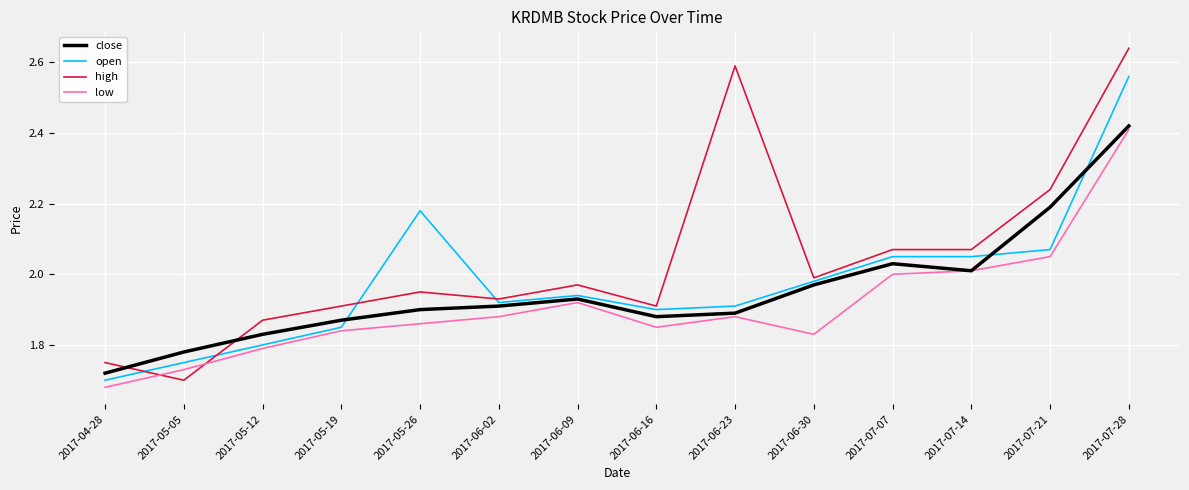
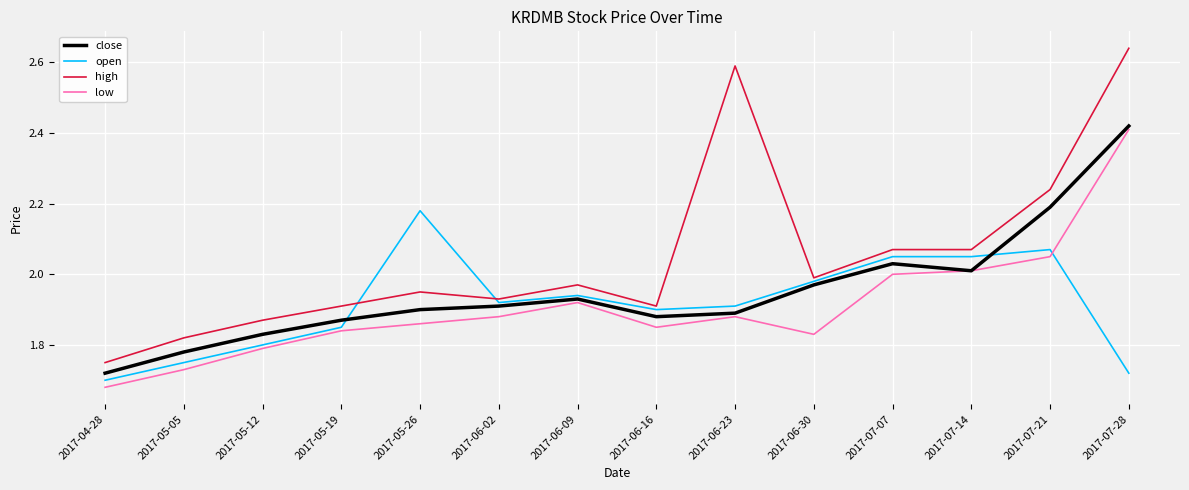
high, 2017-05-05: 1.70 -> 1.82
open, 2017-07-28: 2.56 -> 1.72
